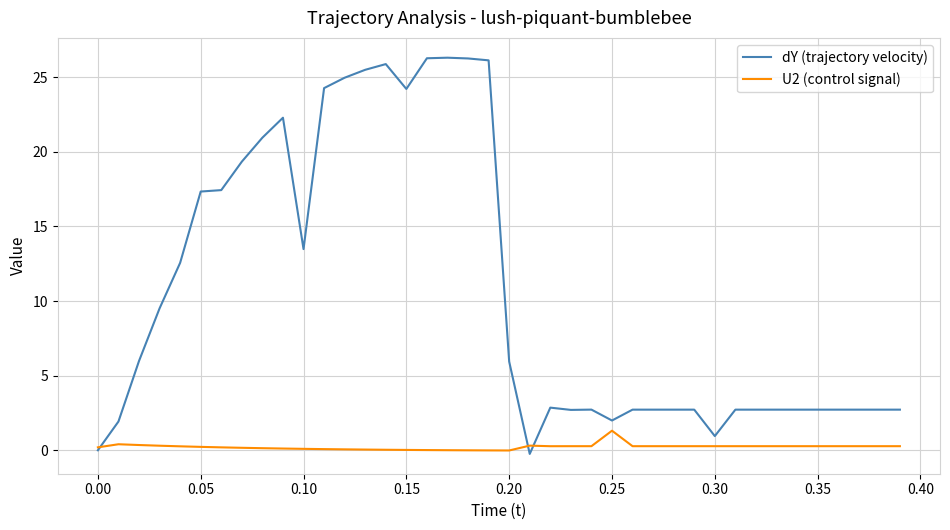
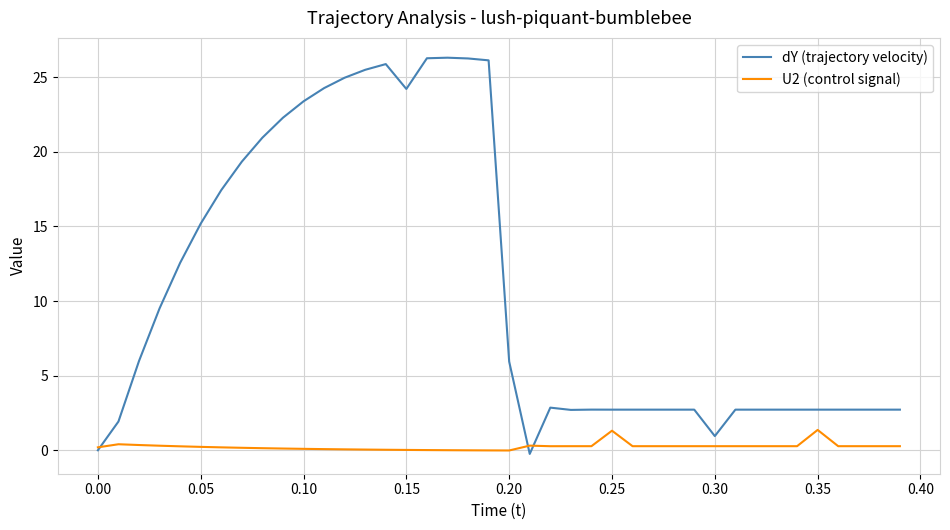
dY (trajectory velocity), 0.05: 17.3 -> 15.2
dY (trajectory velocity), 0.10: 13.5 -> 23.4
dY (trajectory velocity), 0.25: 2.0 -> 2.7
U2 (control signal), 0.35: 0.3 -> 1.4
